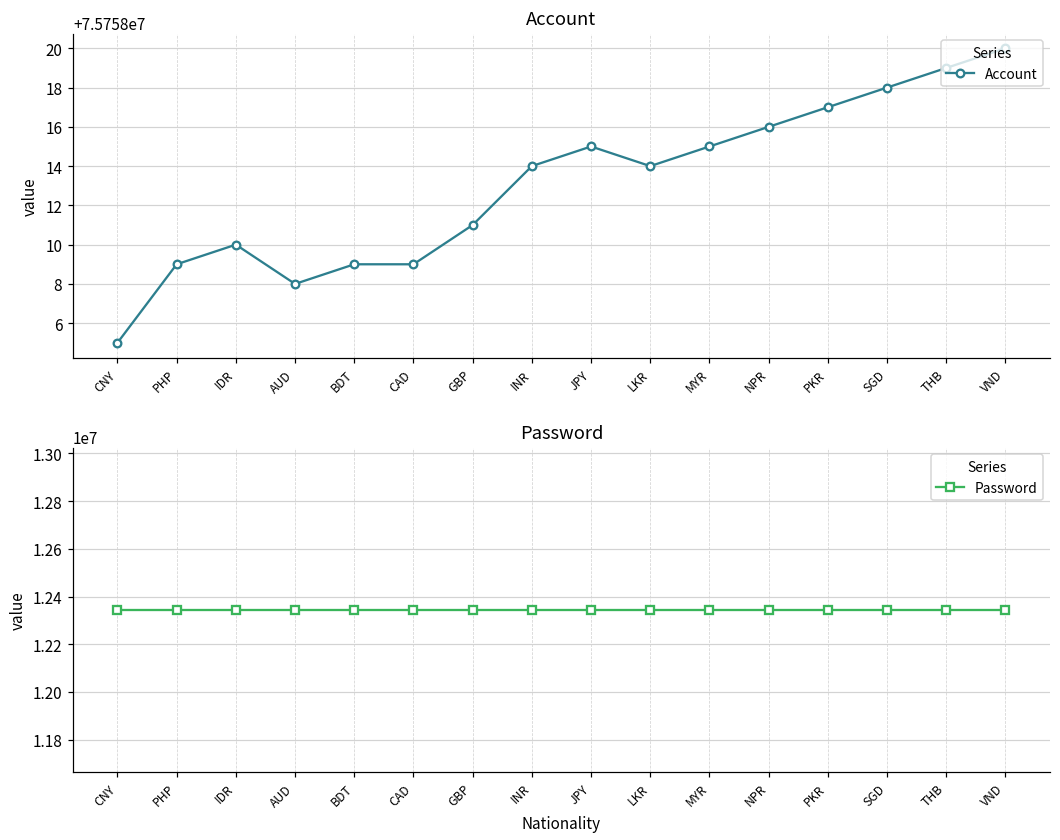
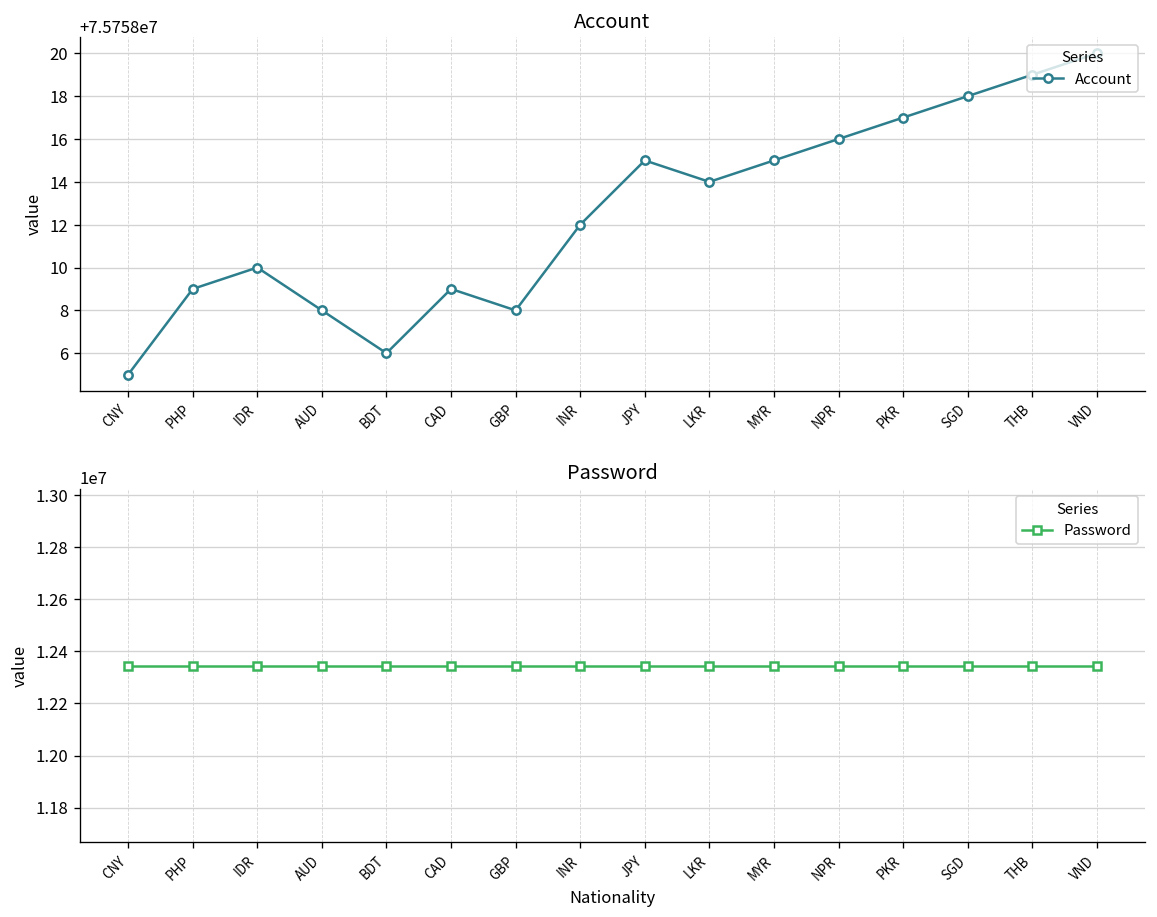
Account, BDT: 75758009 -> 75758006
Account, GBP: 75758011 -> 75758008
Account, INR: 75758014 -> 75758012
